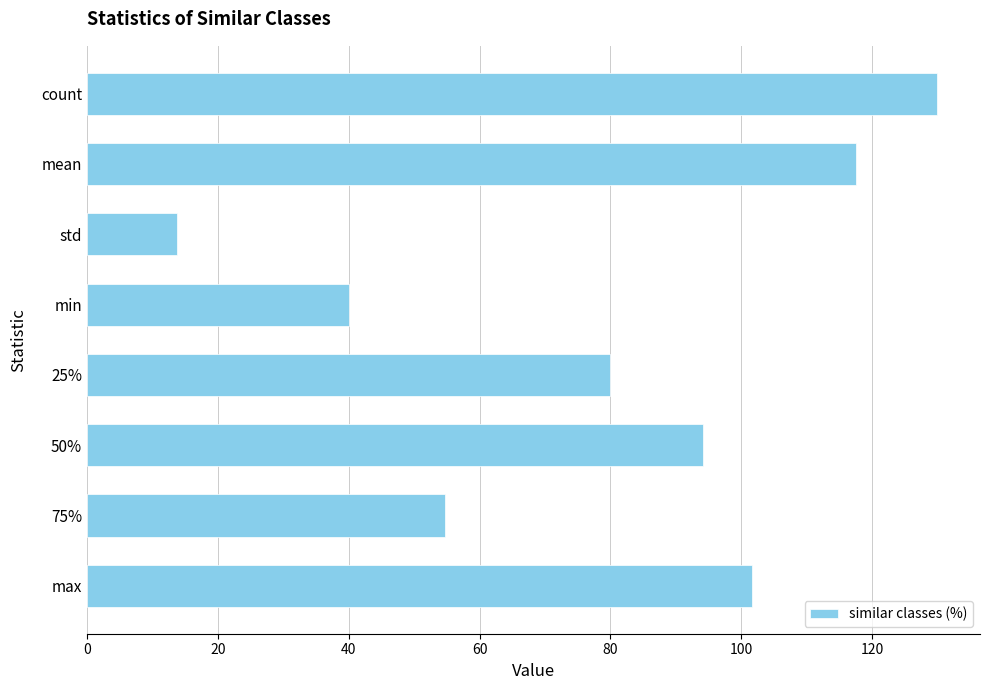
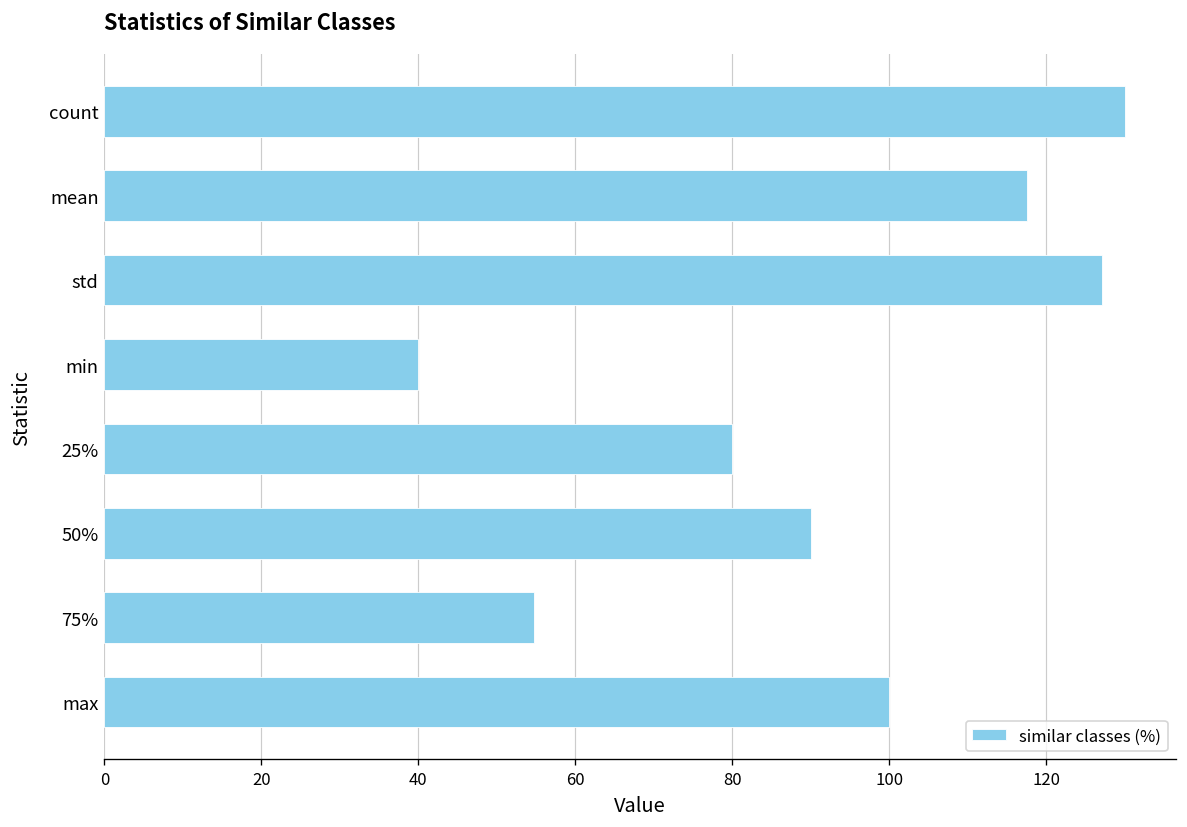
std: 14 -> 127
50%: 94 -> 90
max: 102 -> 100
